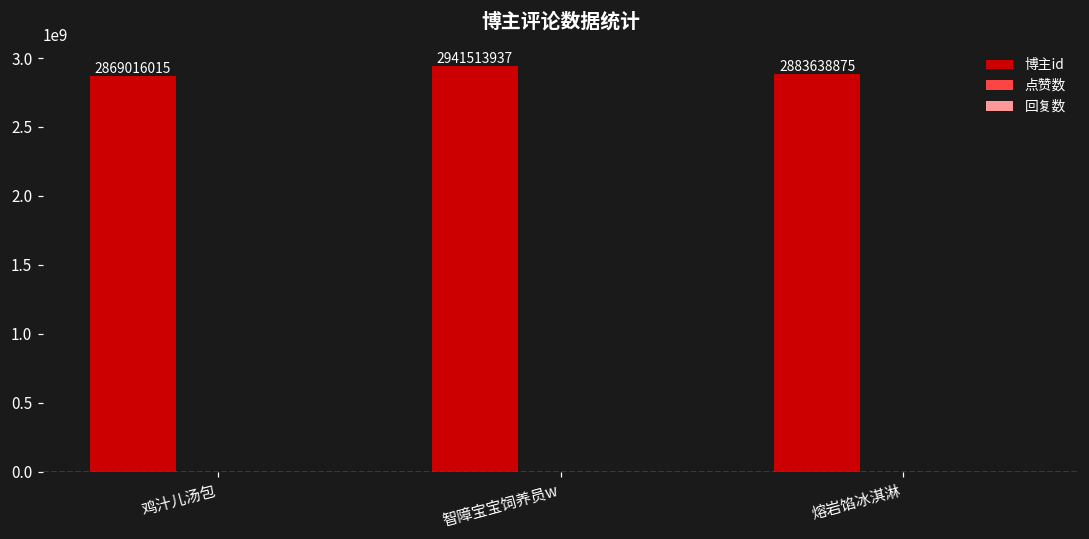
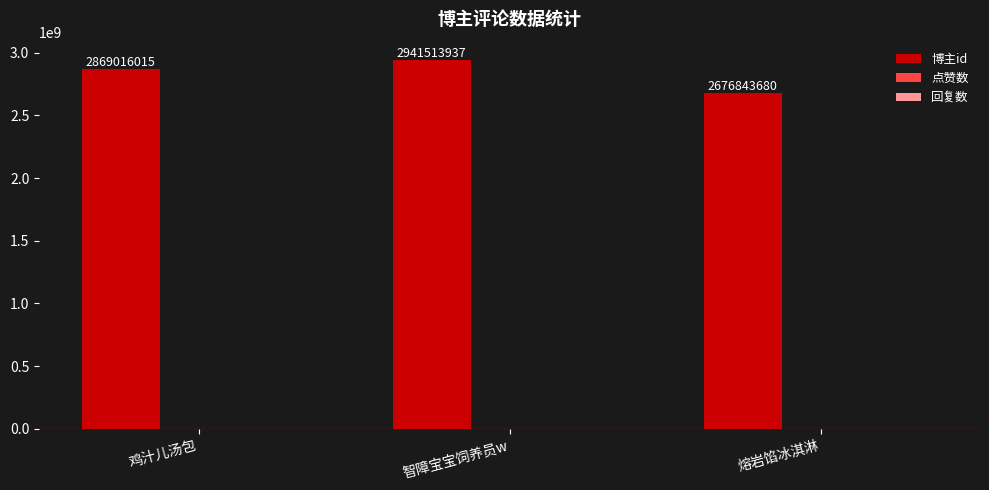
博主id, 熔岩馅冰淇淋: 2883638875 -> 2676843680
